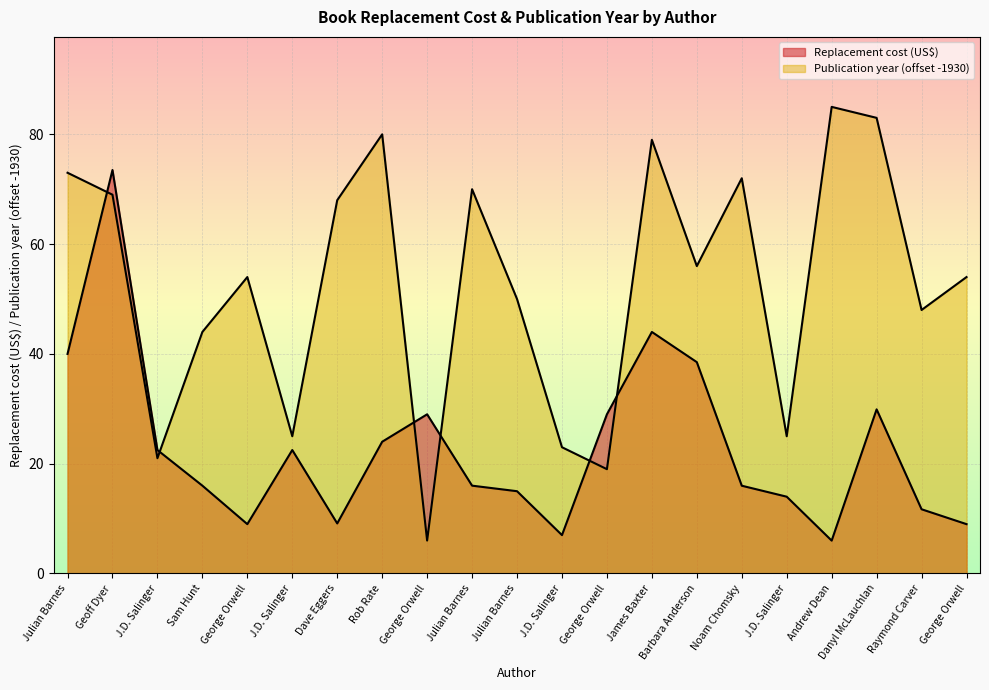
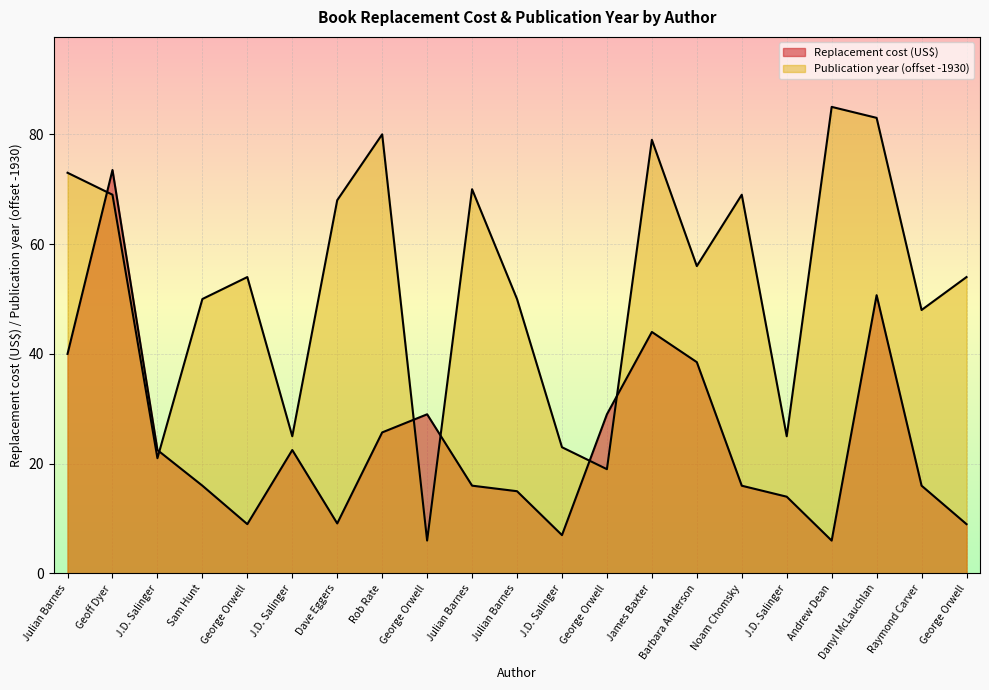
Publication year (offset -1930), Sam Hunt: 44 -> 50
Replacement cost (US$), Rob Rate: 24 -> 26
Publication year (offset -1930), Noam Chomsky: 72 -> 69
Replacement cost (US$), Danyl McLauchlan: 30 -> 51
Replacement cost (US$), Raymond Carver: 12 -> 16
